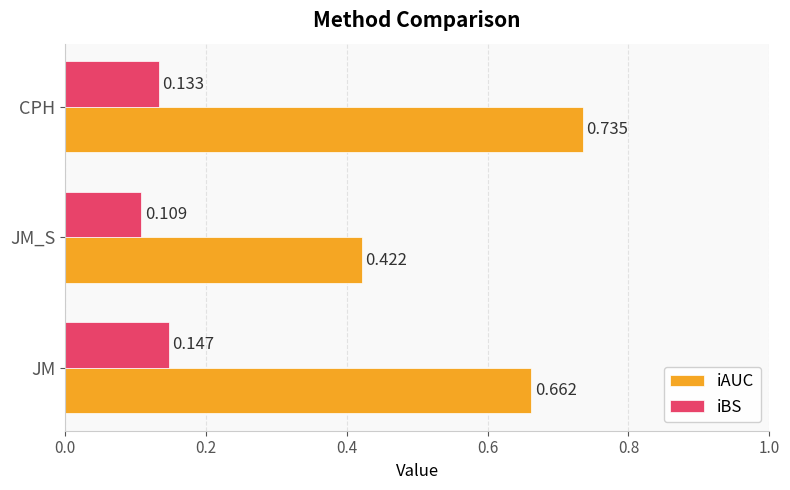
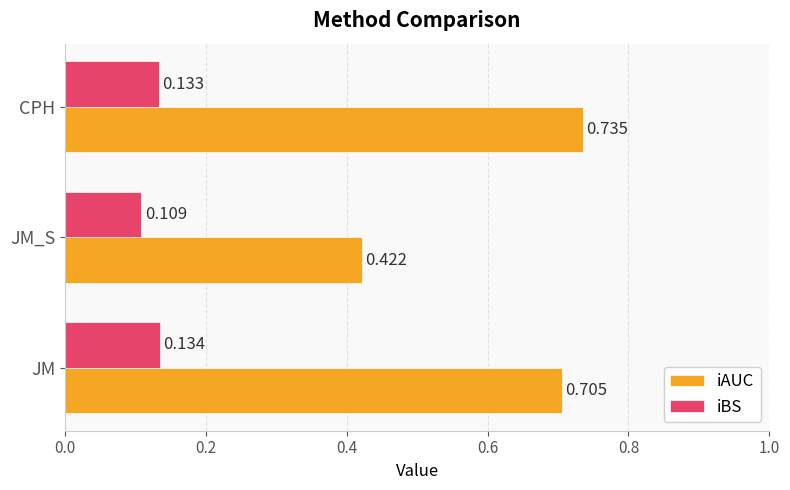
iBS, JM: 0.147 -> 0.134
iAUC, JM: 0.662 -> 0.705
